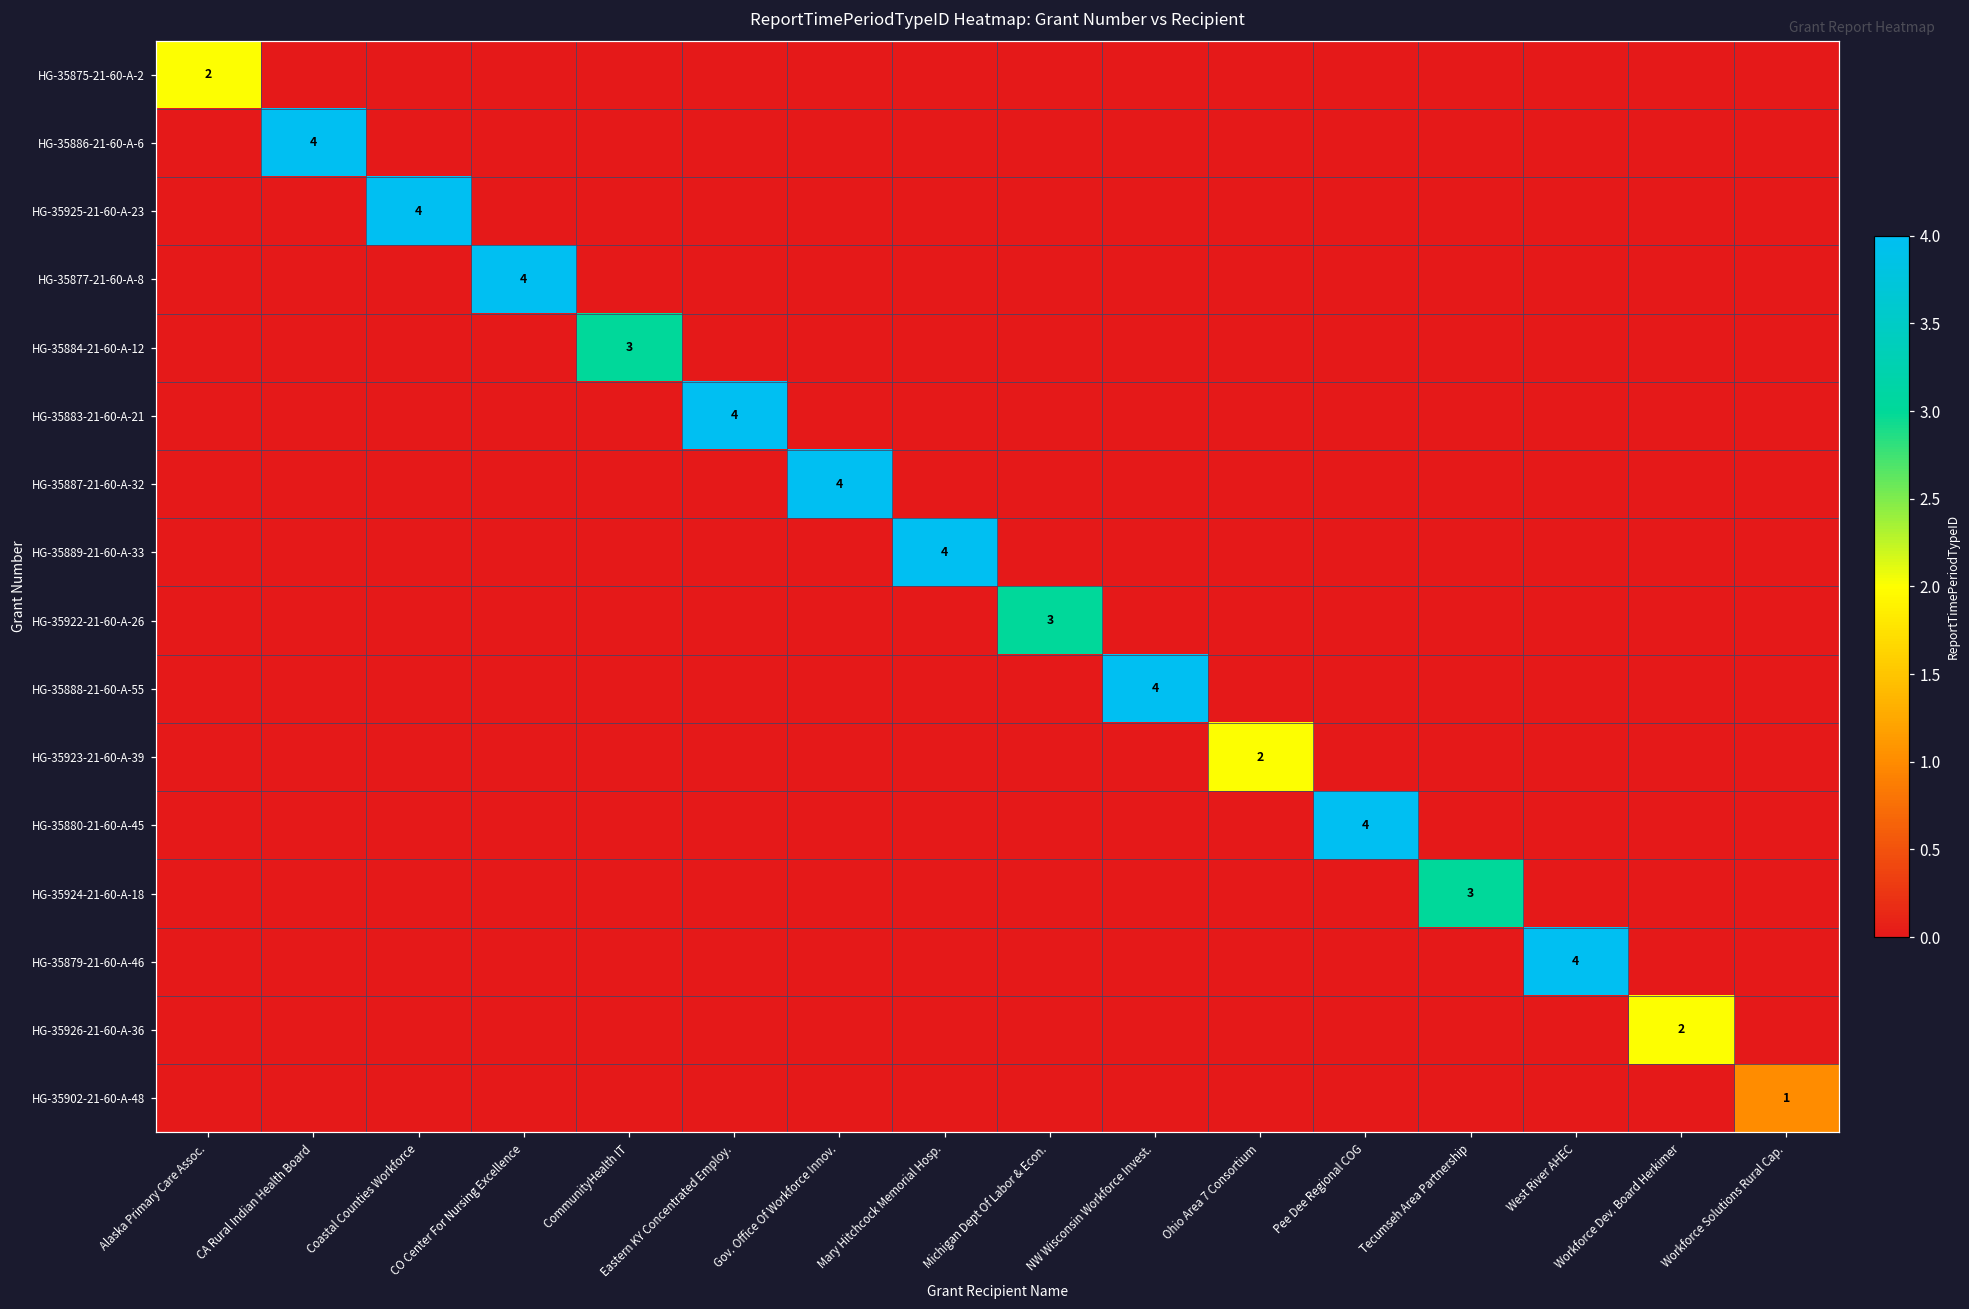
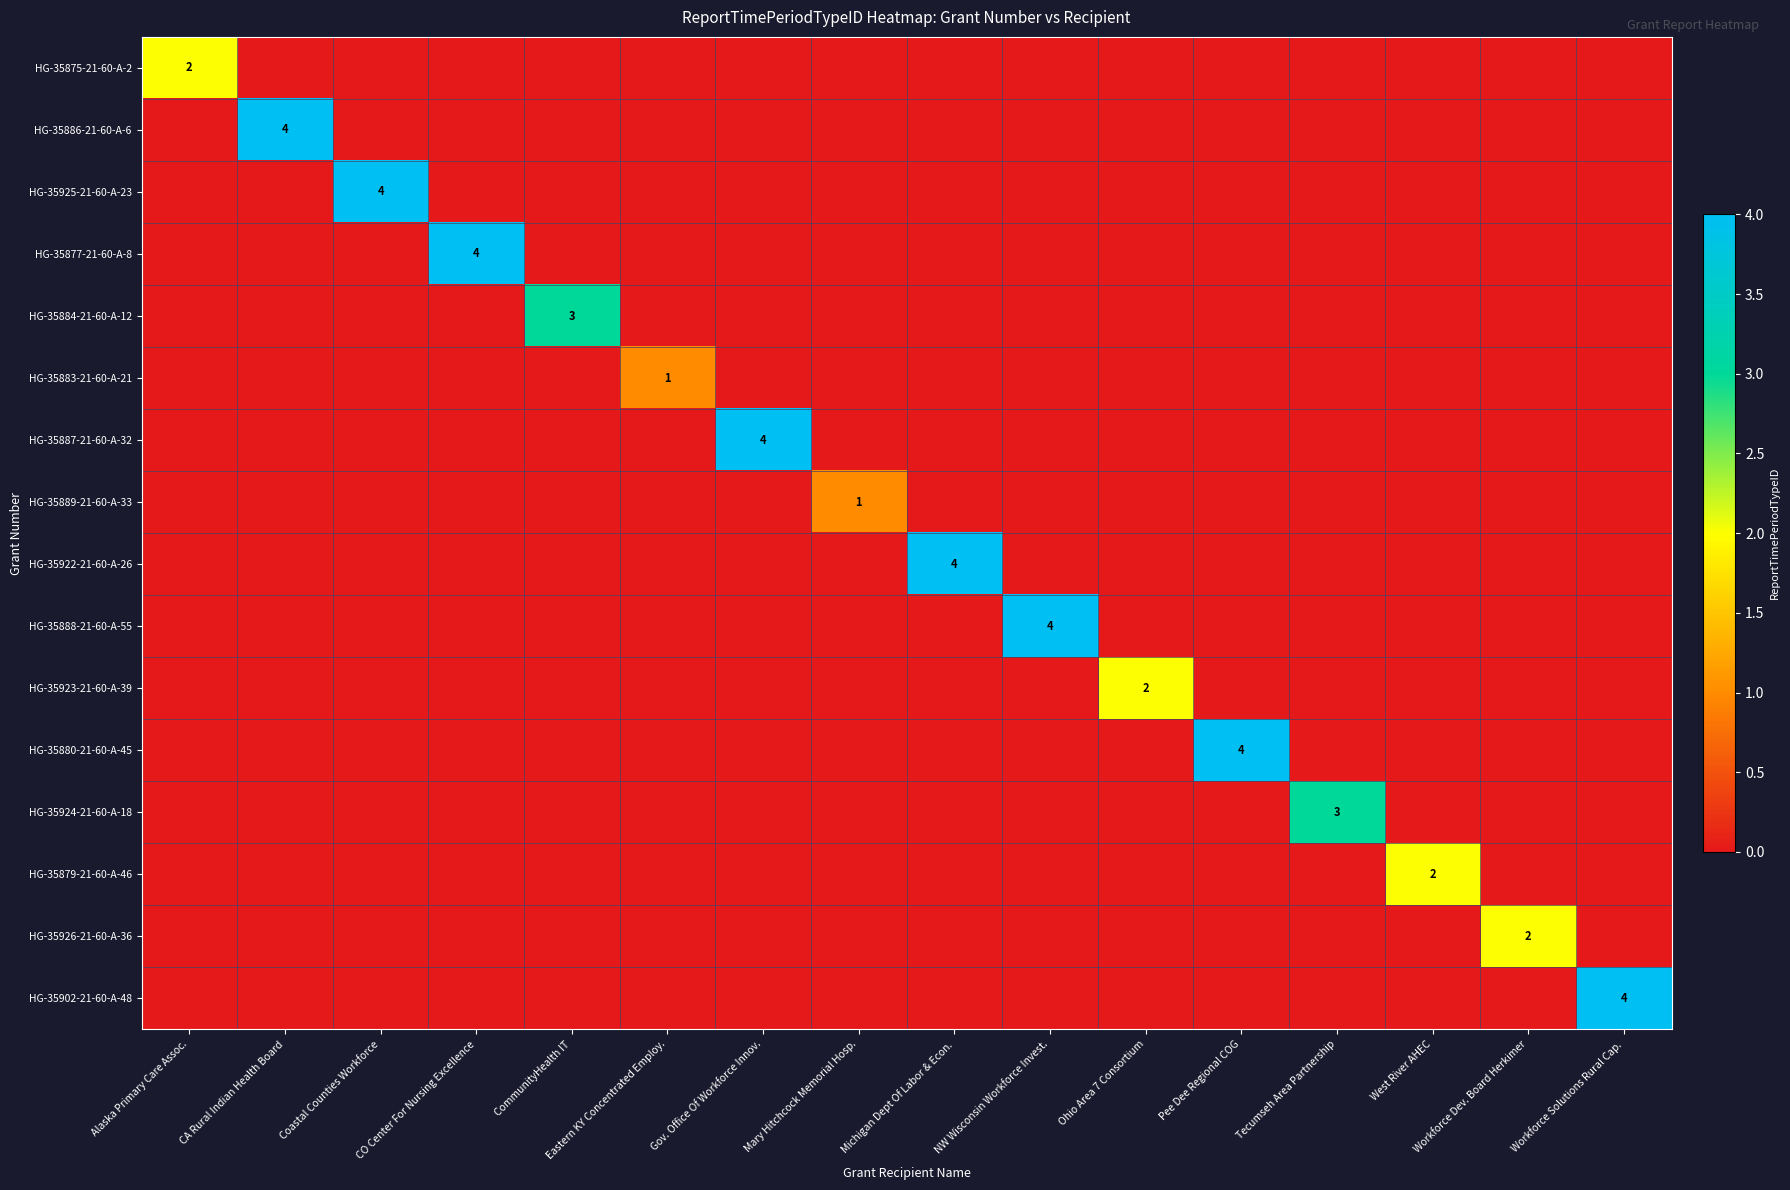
HG-35883-21-60-A-21, Eastern KY Concentrated Employ.: 4 -> 1
HG-35889-21-60-A-33, Mary Hitchcock Memorial Hosp.: 4 -> 1
HG-35922-21-60-A-26, Michigan Dept Of Labor & Econ.: 3 -> 4
HG-35879-21-60-A-46, West River AHEC: 4 -> 2
HG-35902-21-60-A-48, Workforce Solutions Rural Cap.: 1 -> 4
